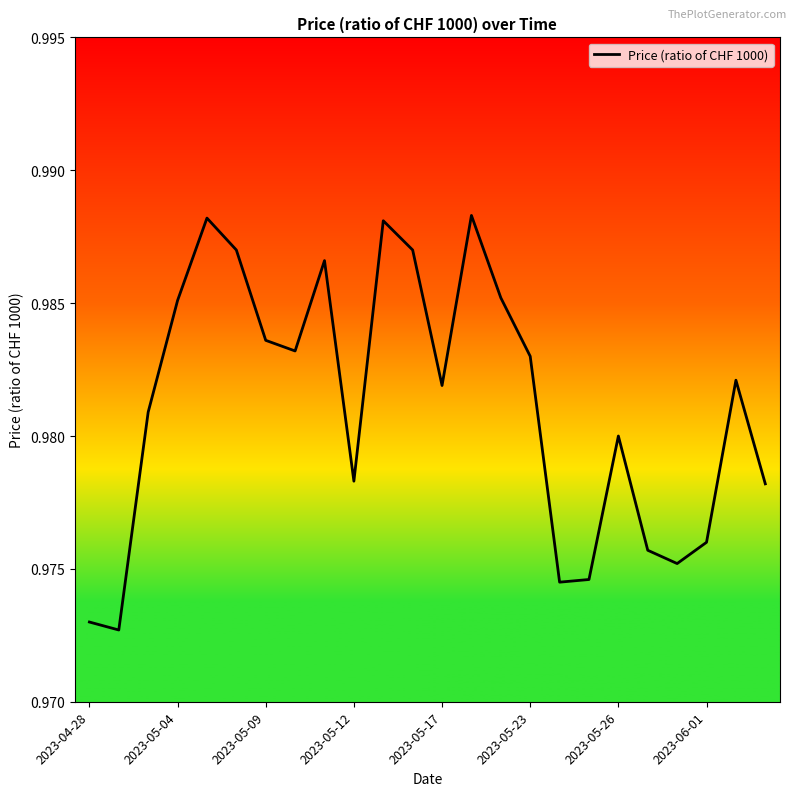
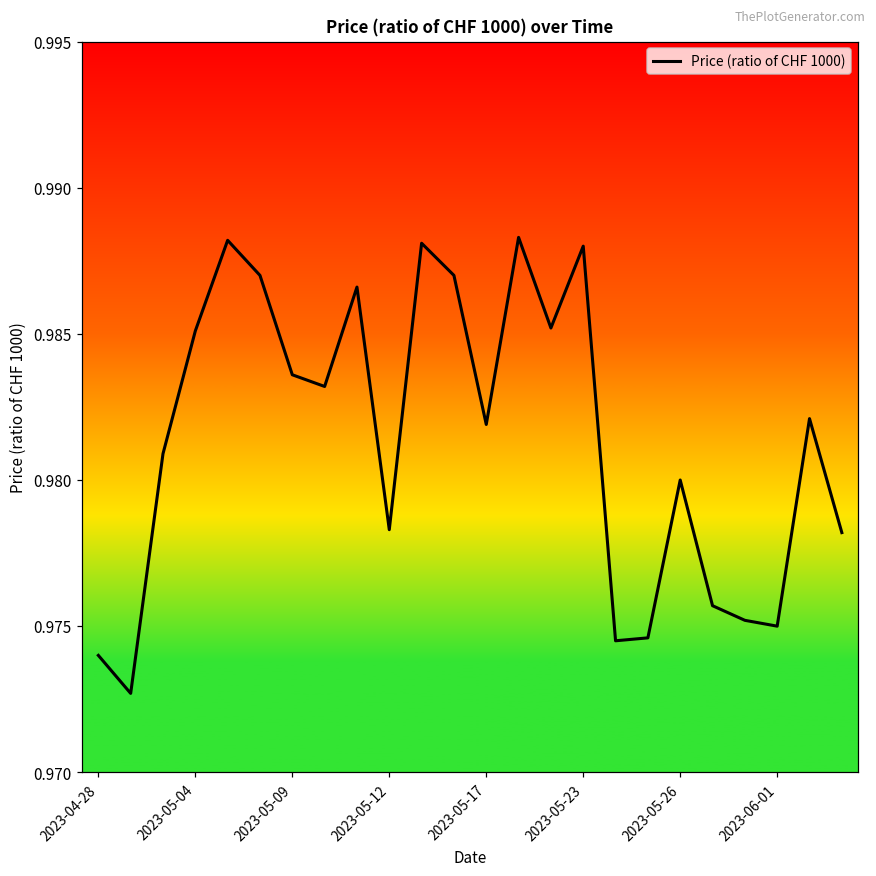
2023-04-28: 0.973 -> 0.974
2023-05-23: 0.983 -> 0.988
2023-06-01: 0.976 -> 0.975
